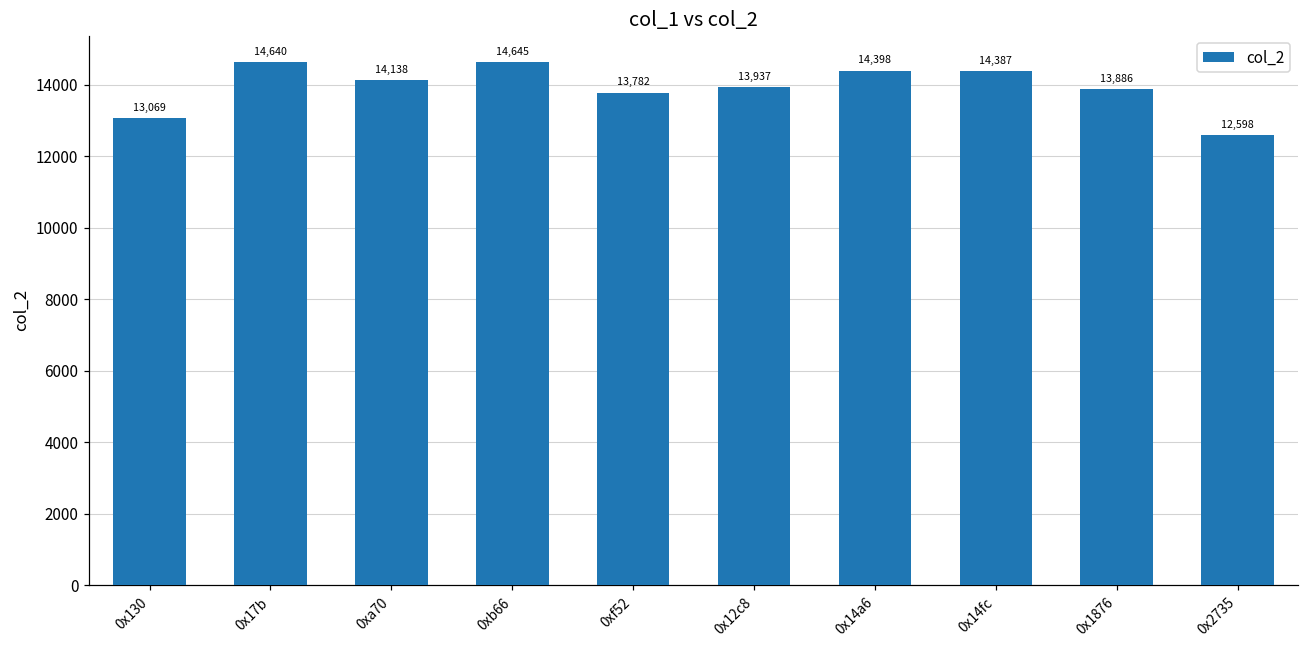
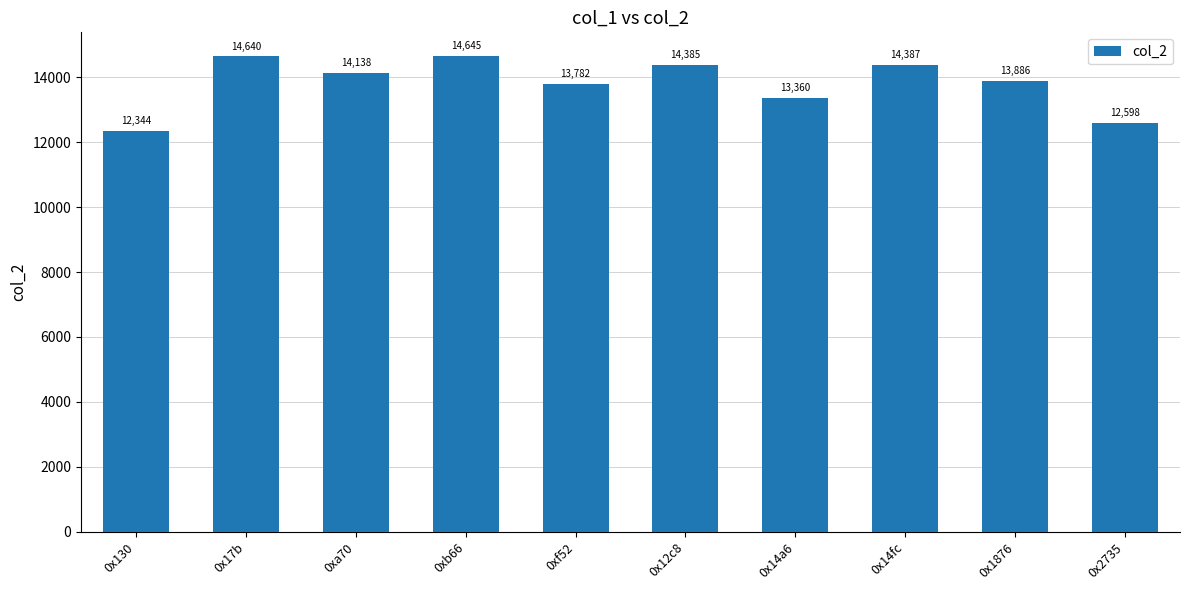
0x130: 13,069 -> 12,344
0x12c8: 13,937 -> 14,385
0x14a6: 14,398 -> 13,360
